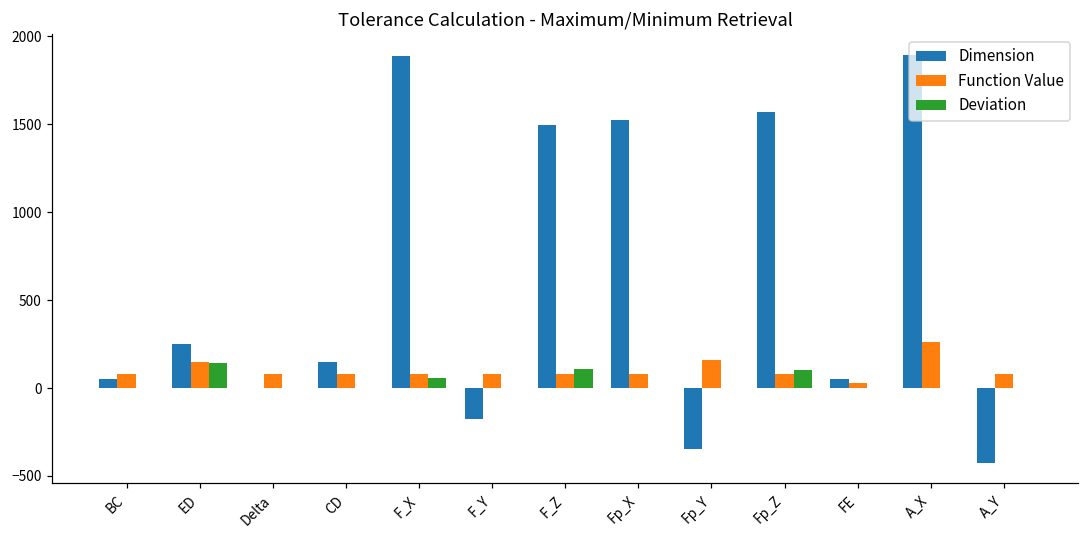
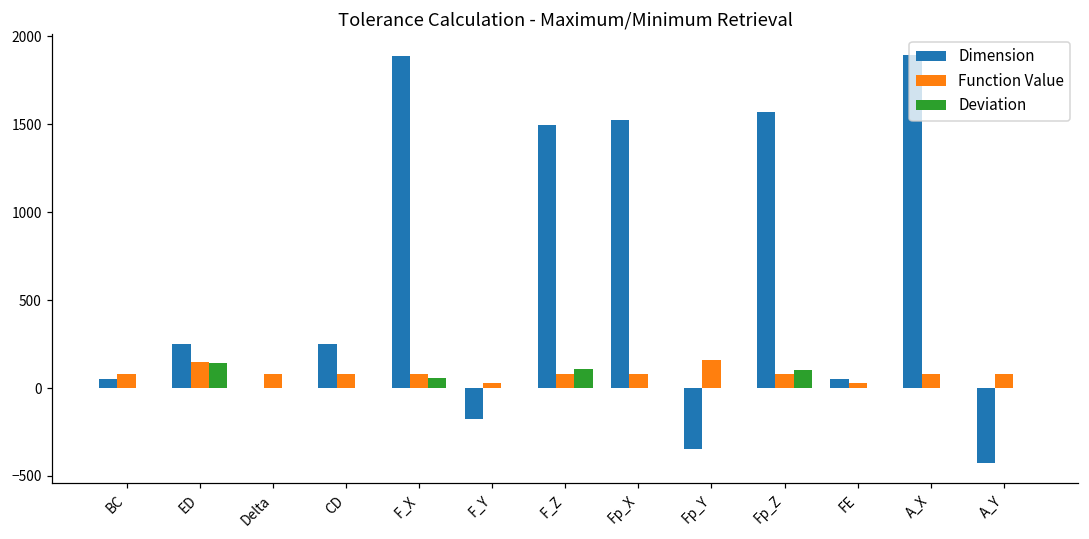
Dimension, CD: 150 -> 250
Function Value, F_Y: 80 -> 30
Function Value, A_X: 260 -> 80
